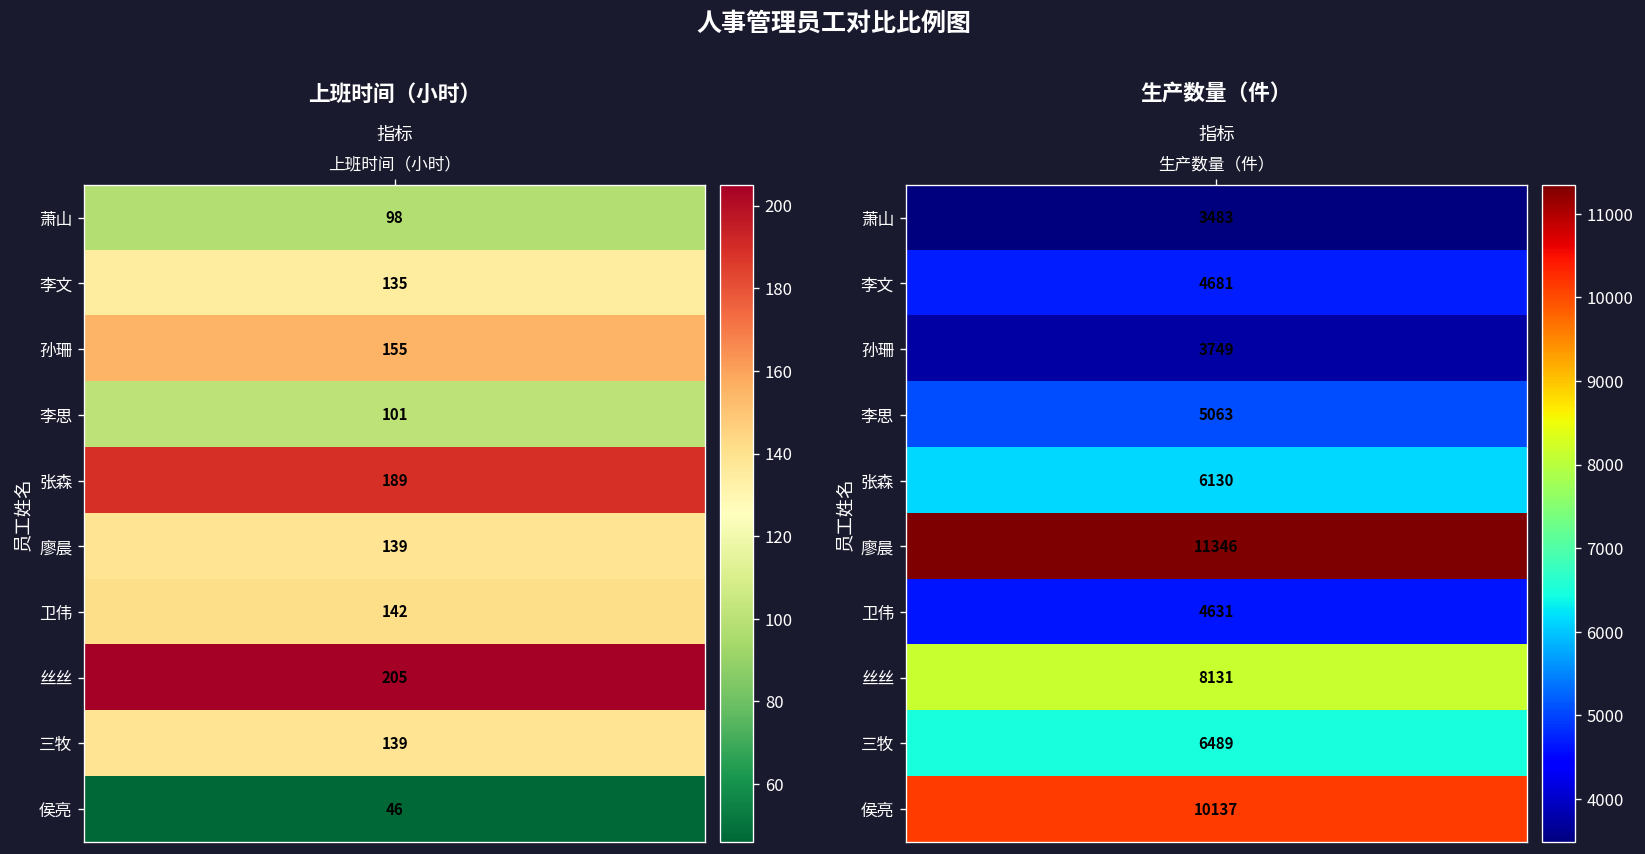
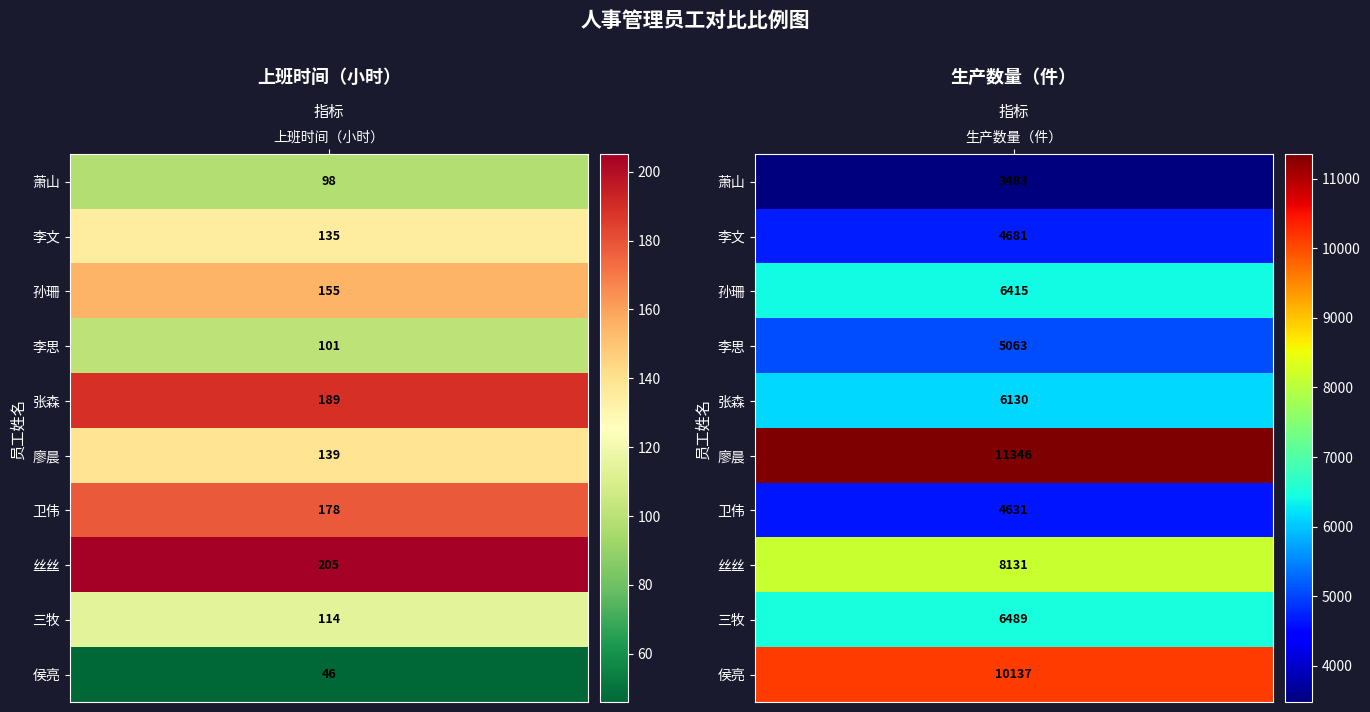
上班时间（小时）, 卫伟, 上班时间（小时）: 142 -> 178
上班时间（小时）, 三牧, 上班时间（小时）: 139 -> 114
生产数量（件）, 孙珊, 生产数量（件）: 3749 -> 6415
